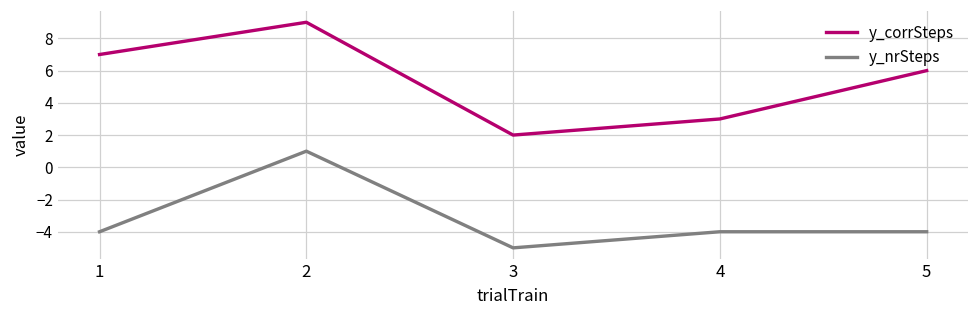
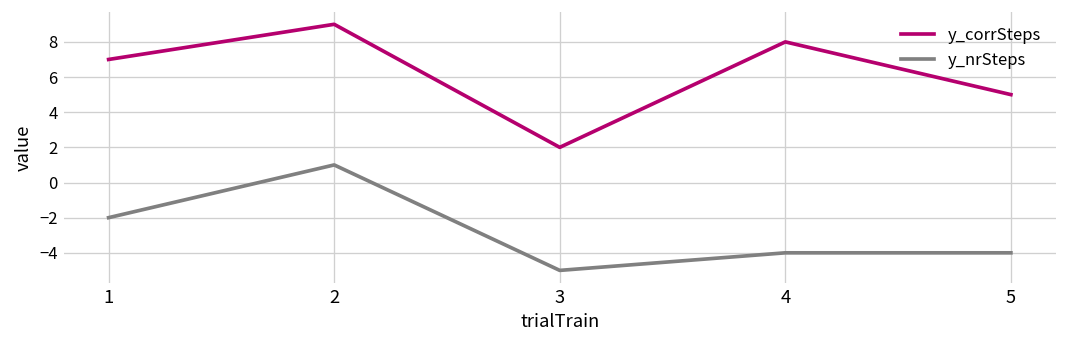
y_nrSteps, 1: -4 -> -2
y_corrSteps, 4: 3 -> 8
y_corrSteps, 5: 6 -> 5
